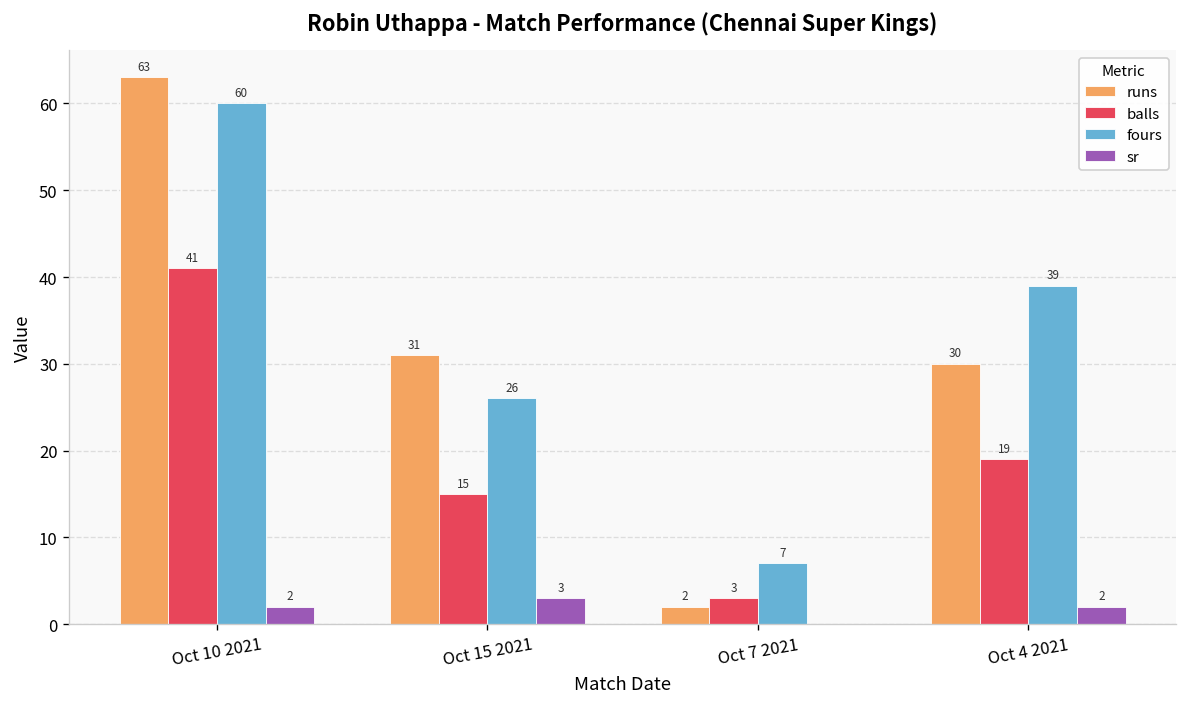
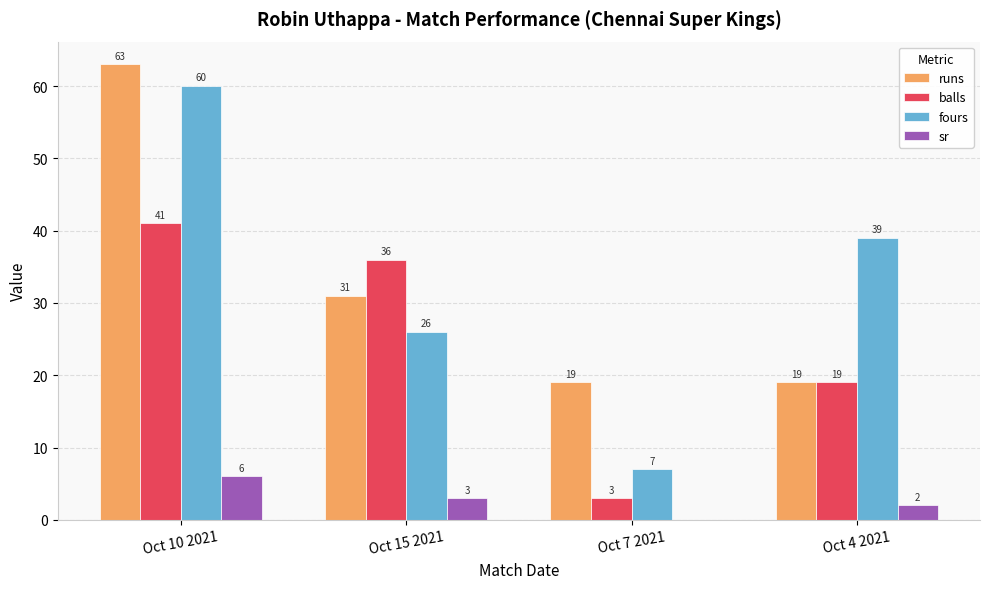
sr, Oct 10 2021: 2 -> 6
balls, Oct 15 2021: 15 -> 36
runs, Oct 7 2021: 2 -> 19
runs, Oct 4 2021: 30 -> 19
